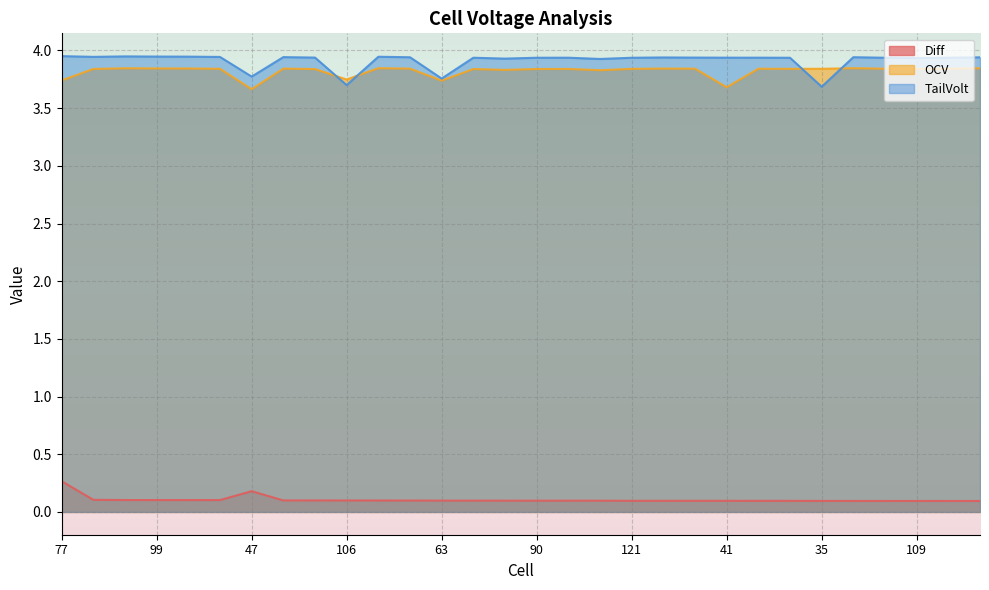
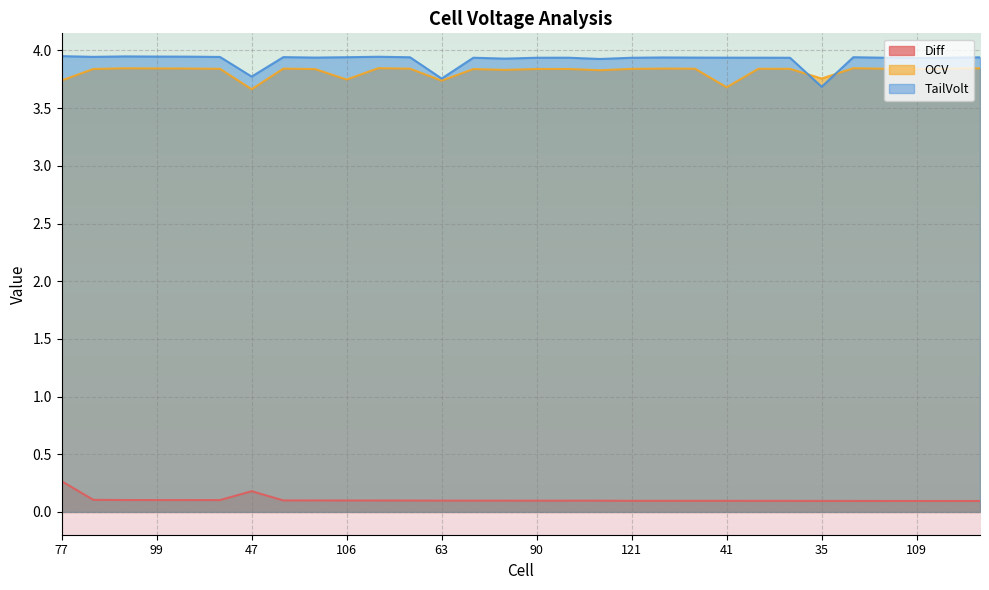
TailVolt, 106: 3.70 -> 3.94
OCV, 35: 3.84 -> 3.76
